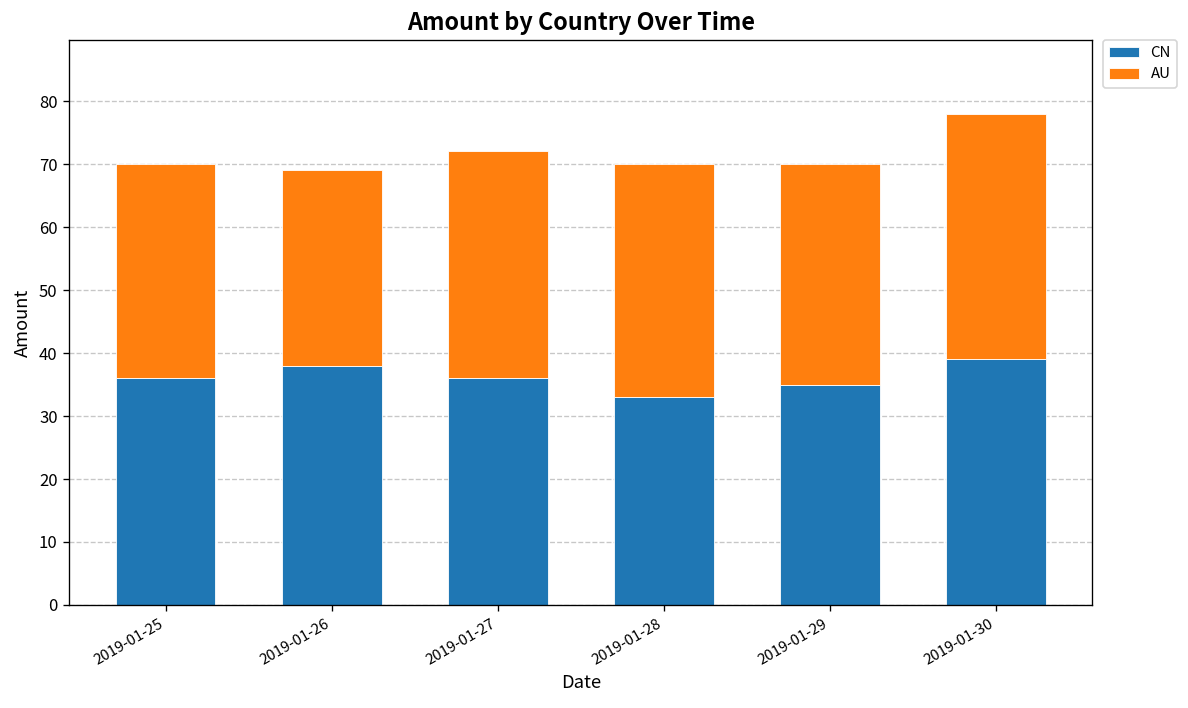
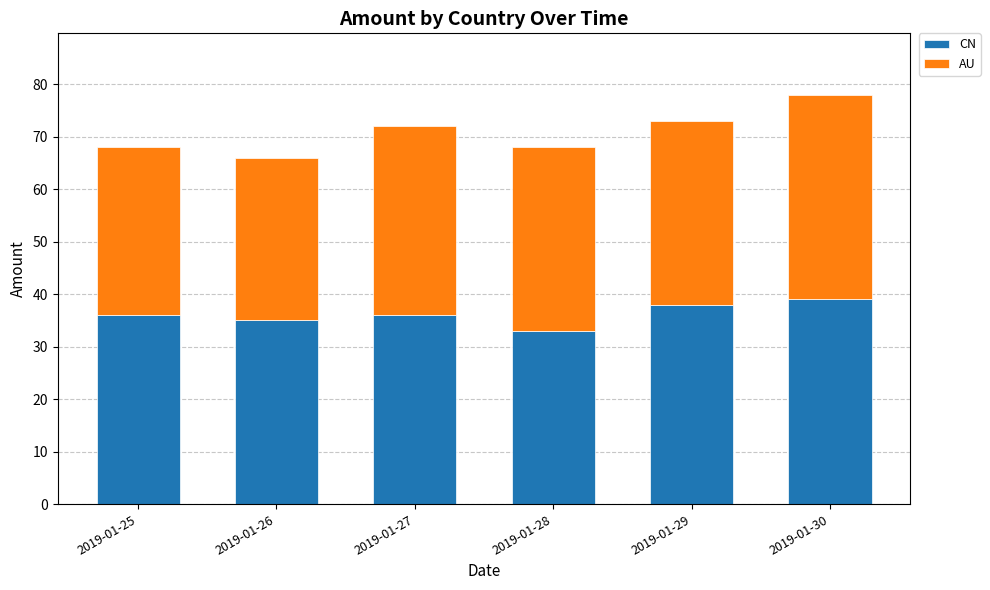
AU, 2019-01-25: 34 -> 32
CN, 2019-01-26: 38 -> 35
AU, 2019-01-28: 37 -> 35
CN, 2019-01-29: 35 -> 38
